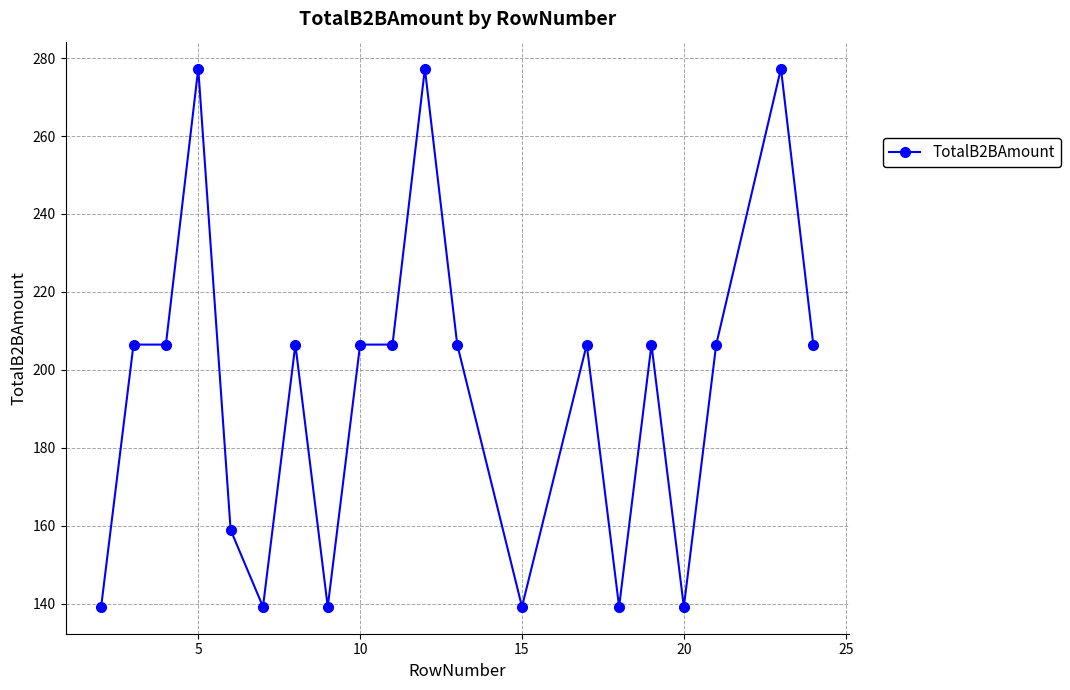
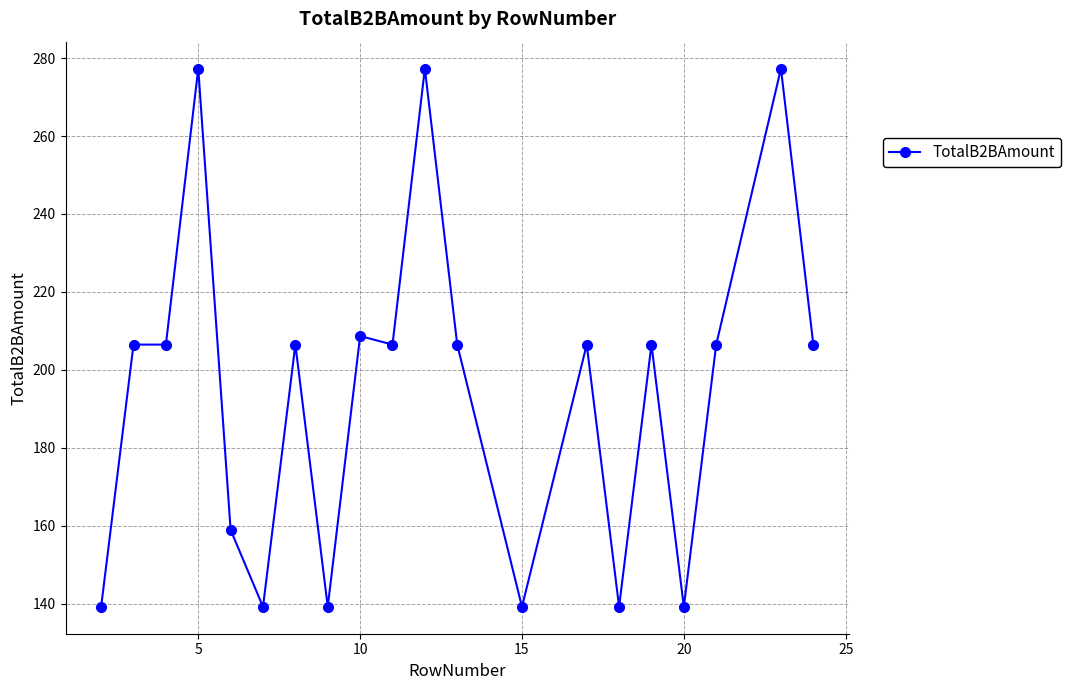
10: 207 -> 209
